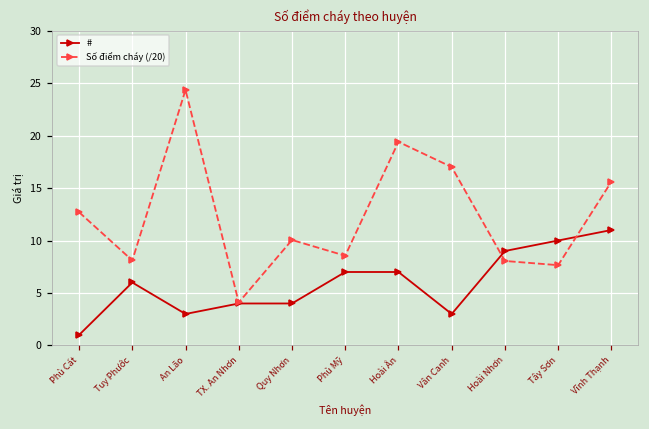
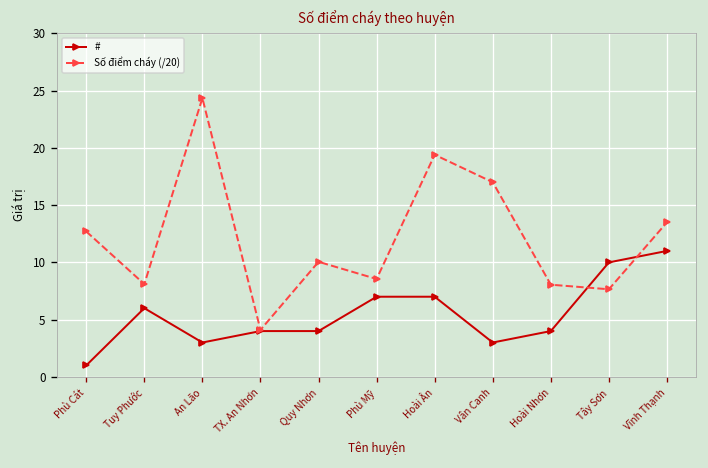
#, Hoài Nhơn: 9 -> 4
Số điểm cháy (/20), Vĩnh Thạnh: 16 -> 14
